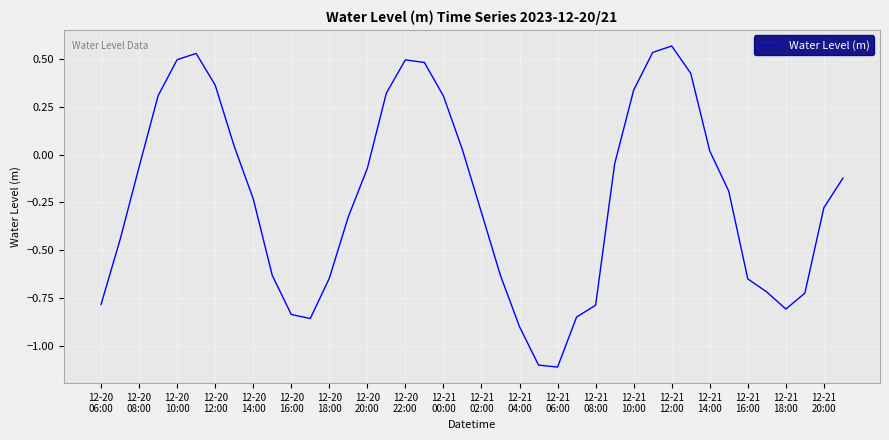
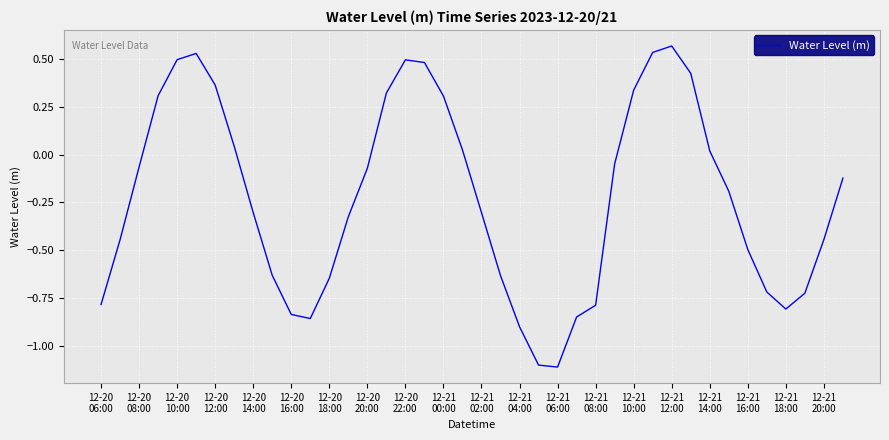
12-20 14:00: -0.23 -> -0.30
12-21 16:00: -0.65 -> -0.50
12-21 20:00: -0.28 -> -0.44
